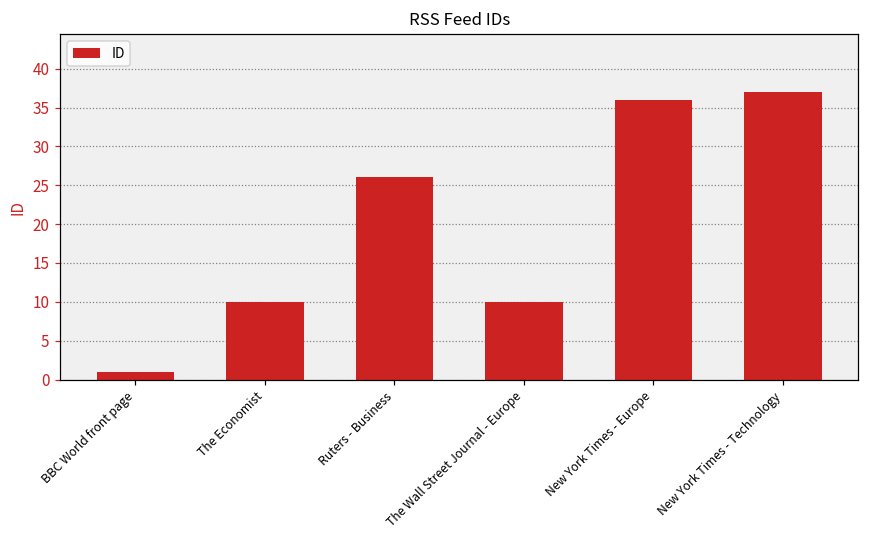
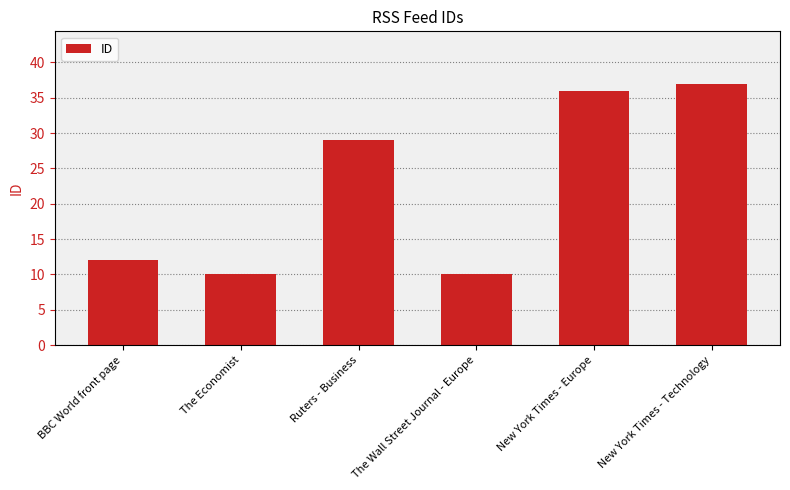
BBC World front page: 1 -> 12
Ruters - Business: 26 -> 29
